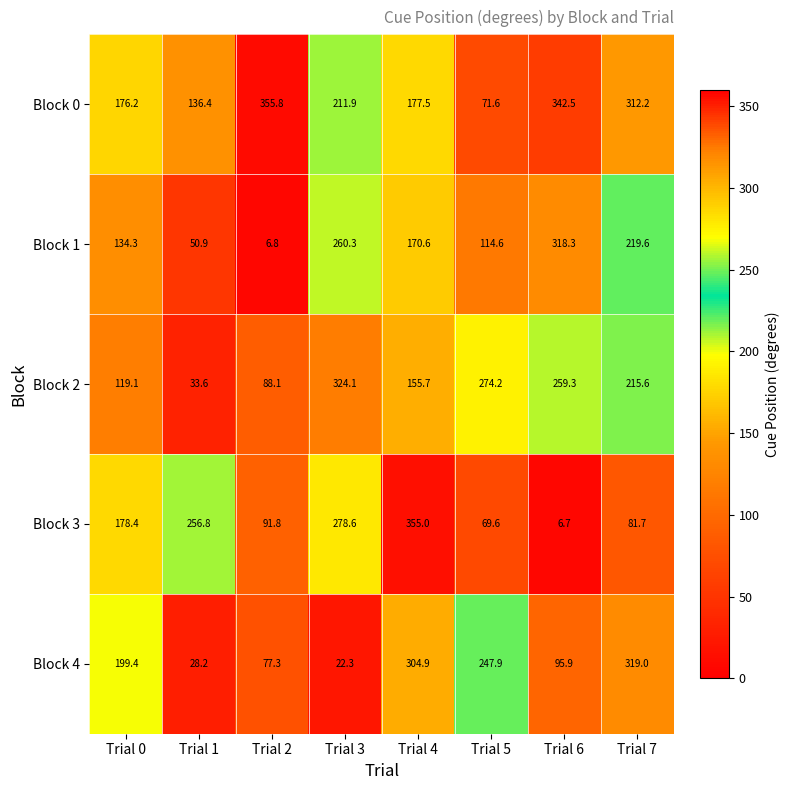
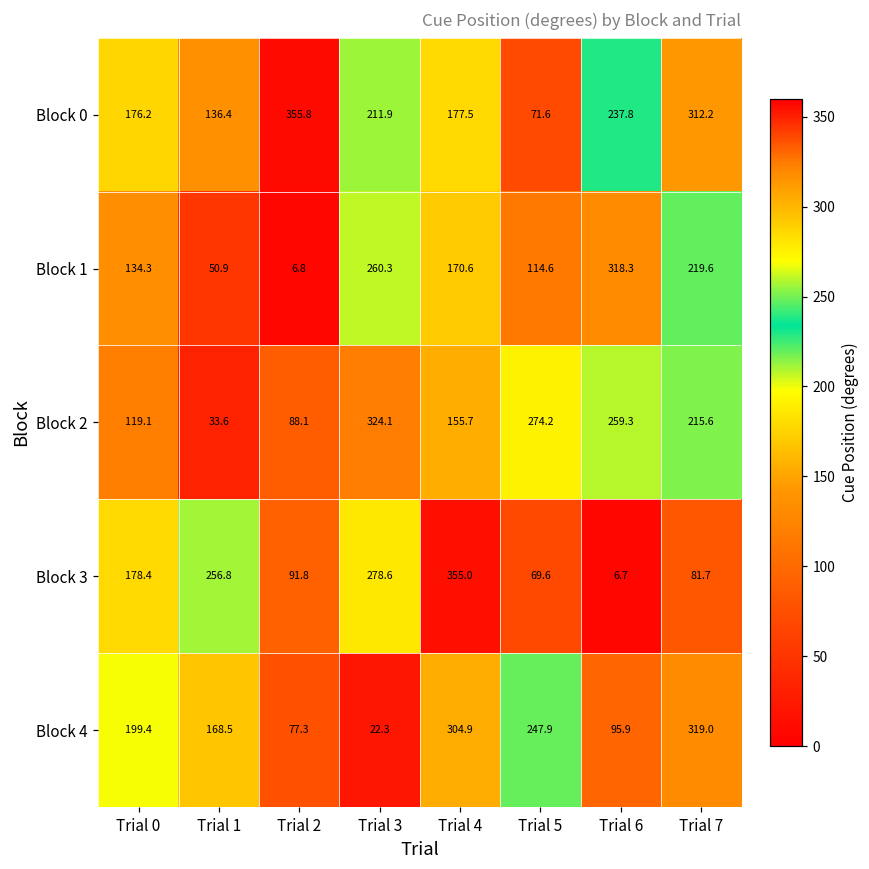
Block 0, Trial 6: 342.5 -> 237.8
Block 4, Trial 1: 28.2 -> 168.5
